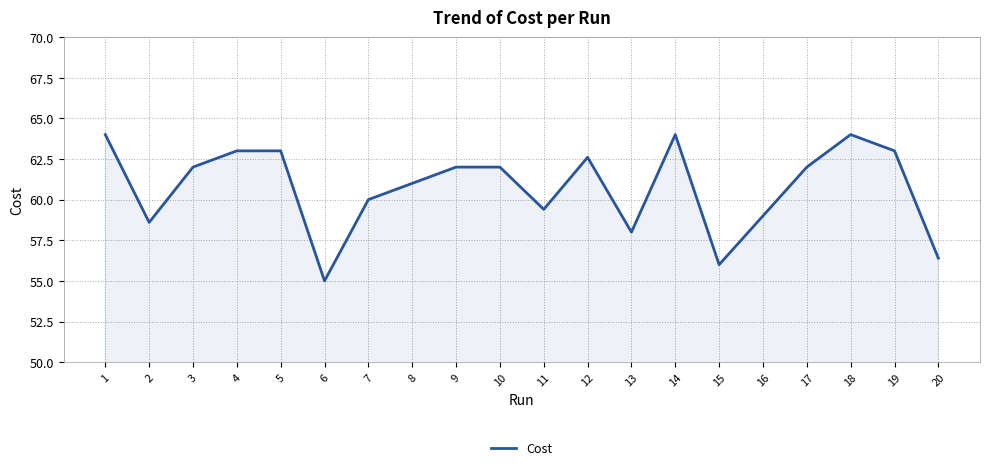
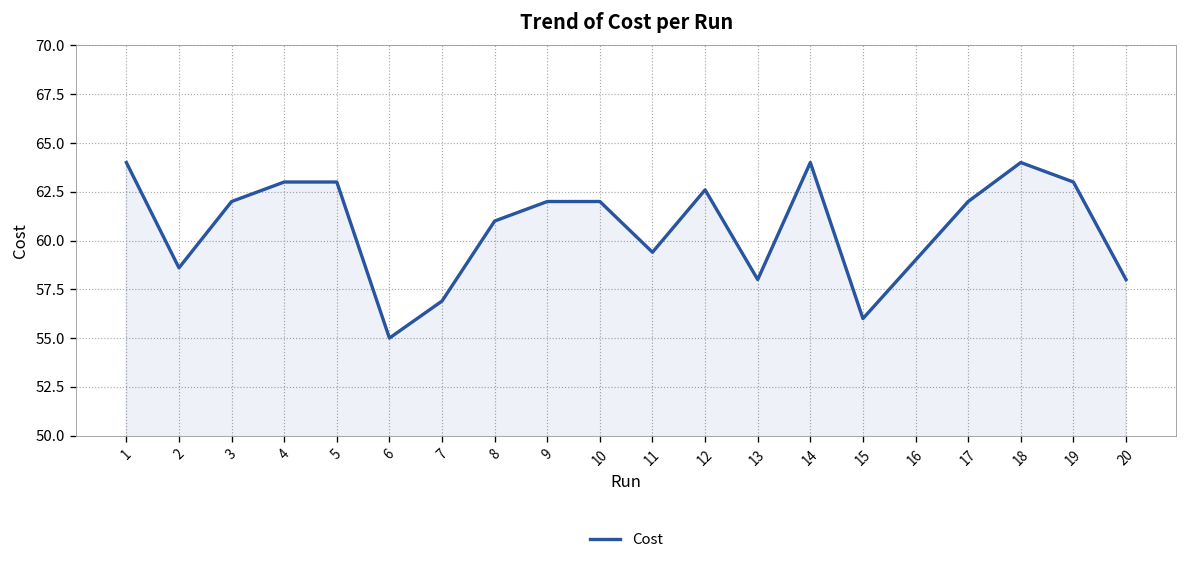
7: 60.0 -> 56.9
20: 56.4 -> 58.0
